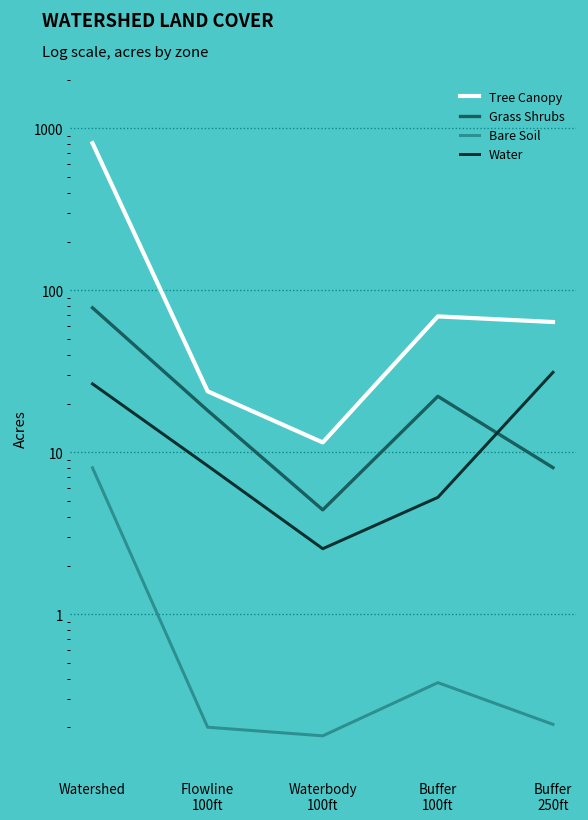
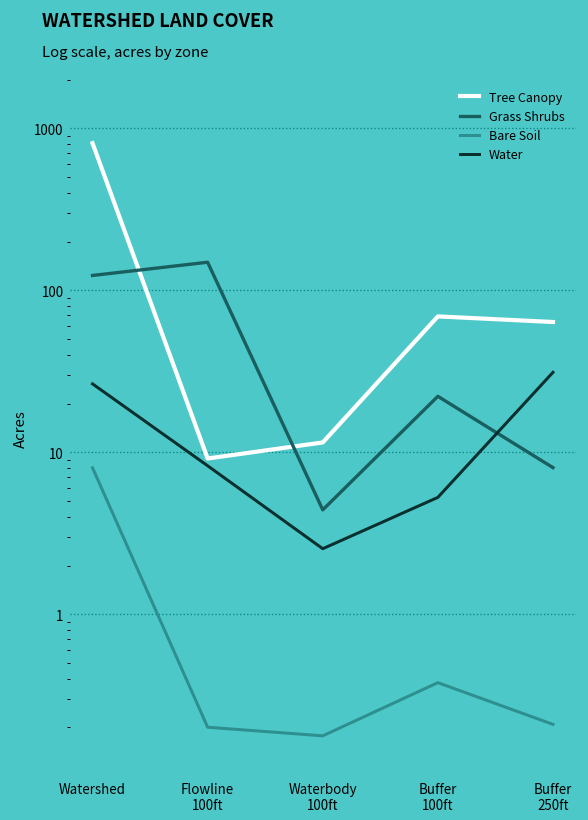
Grass Shrubs, Watershed: 80 -> 120
Tree Canopy, Flowline 100ft: 24 -> 9
Grass Shrubs, Flowline 100ft: 18 -> 150
